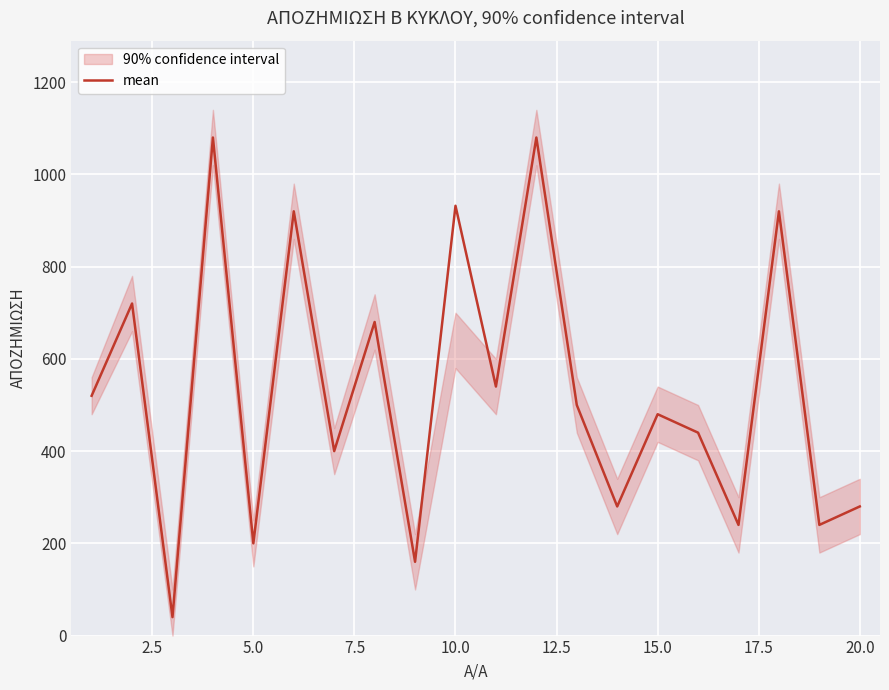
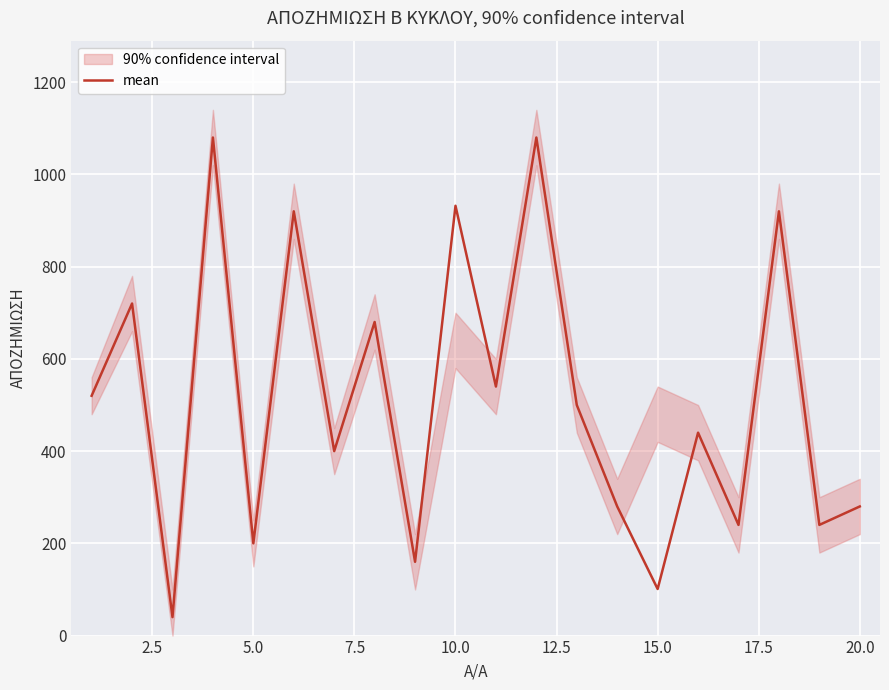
mean, 15.0: 480 -> 100
